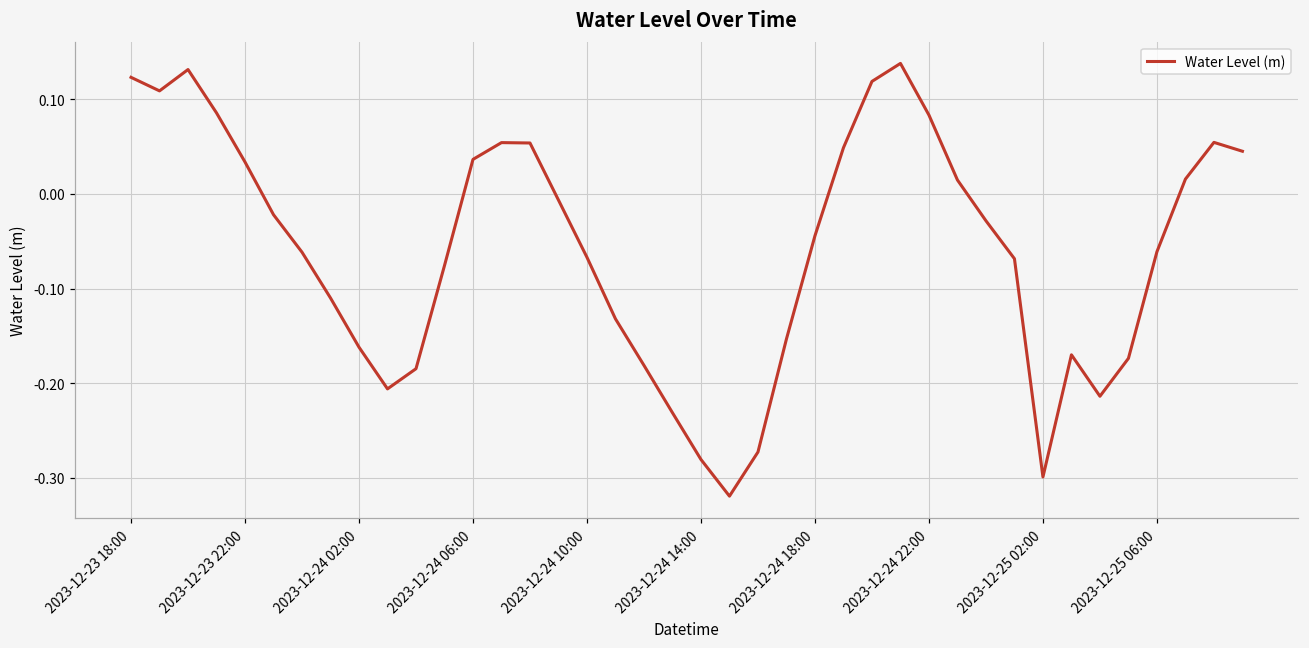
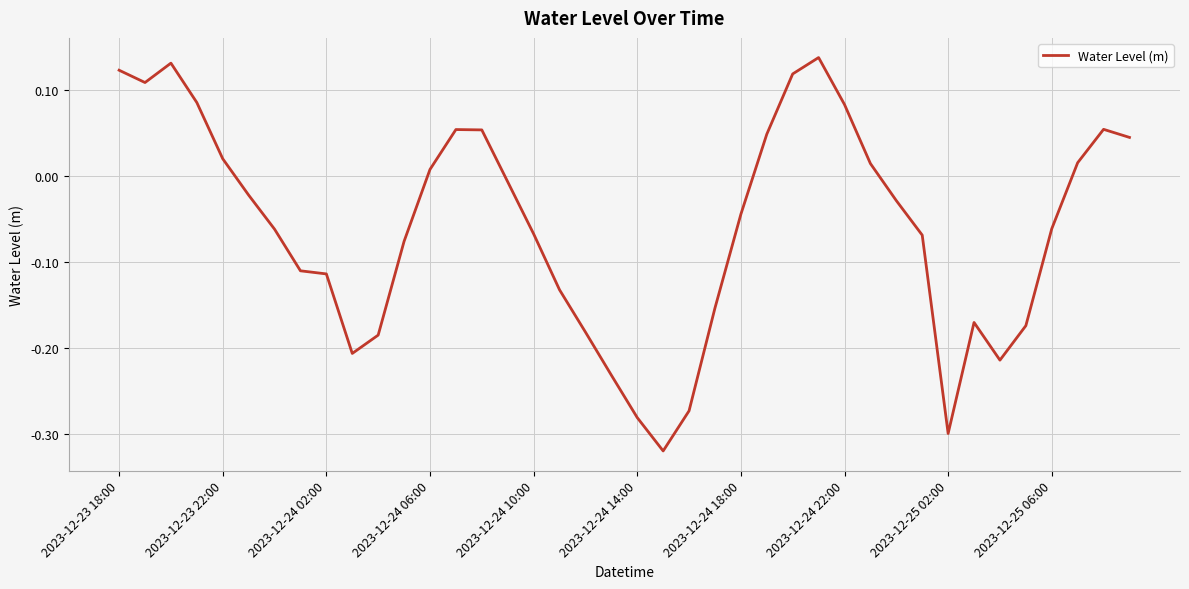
2023-12-23 22:00: 0.03 -> 0.02
2023-12-24 02:00: -0.16 -> -0.11
2023-12-24 06:00: 0.04 -> 0.01
